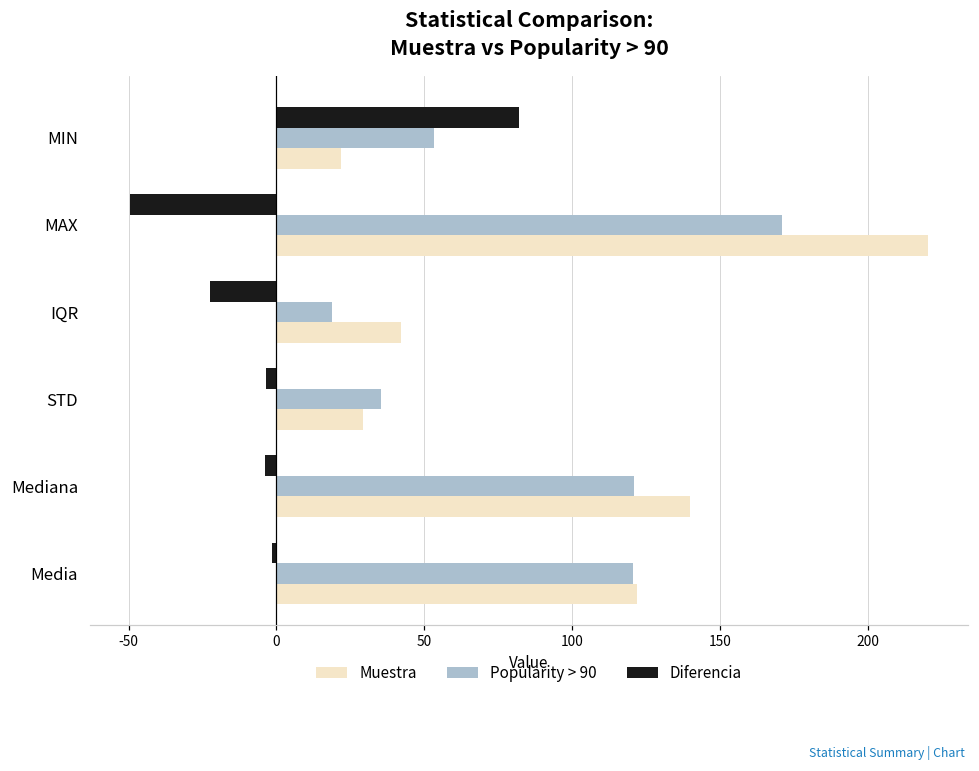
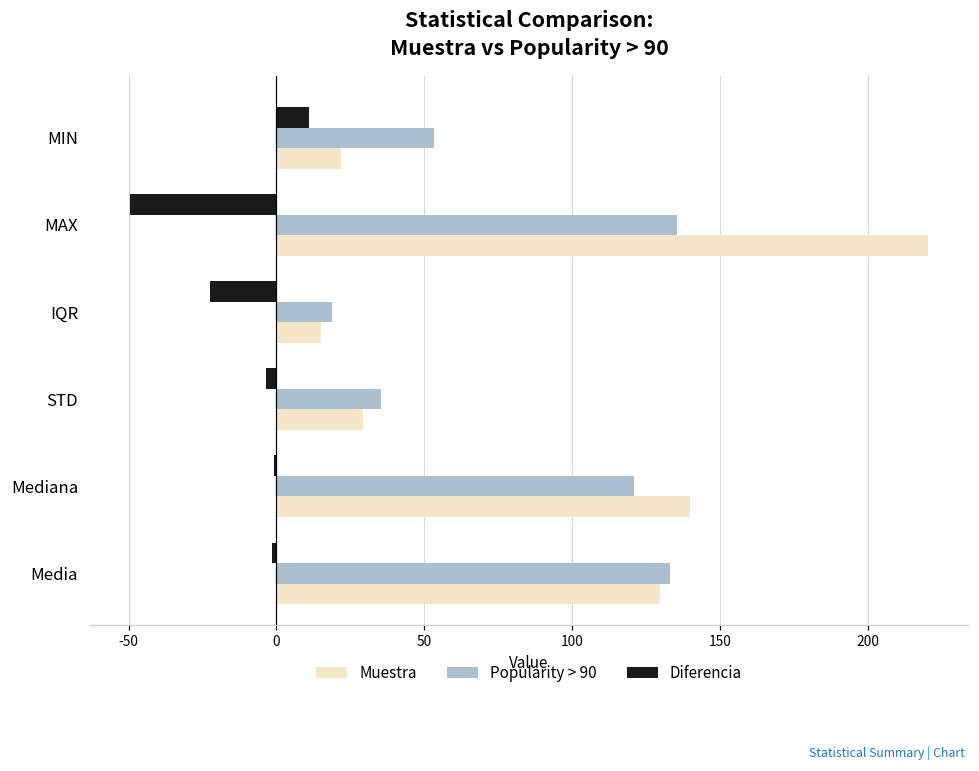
Diferencia, MIN: 82 -> 11
Popularity > 90, MAX: 171 -> 136
Muestra, IQR: 42 -> 15
Diferencia, Mediana: -4 -> -1
Popularity > 90, Media: 120 -> 133
Muestra, Media: 122 -> 130
